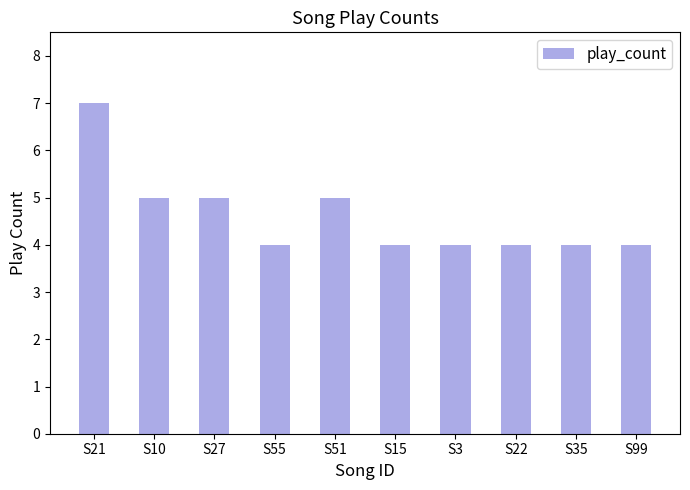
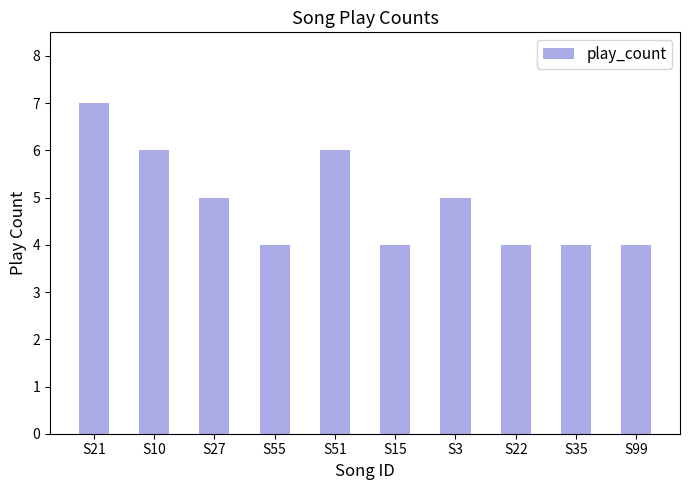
S10: 5 -> 6
S51: 5 -> 6
S3: 4 -> 5
